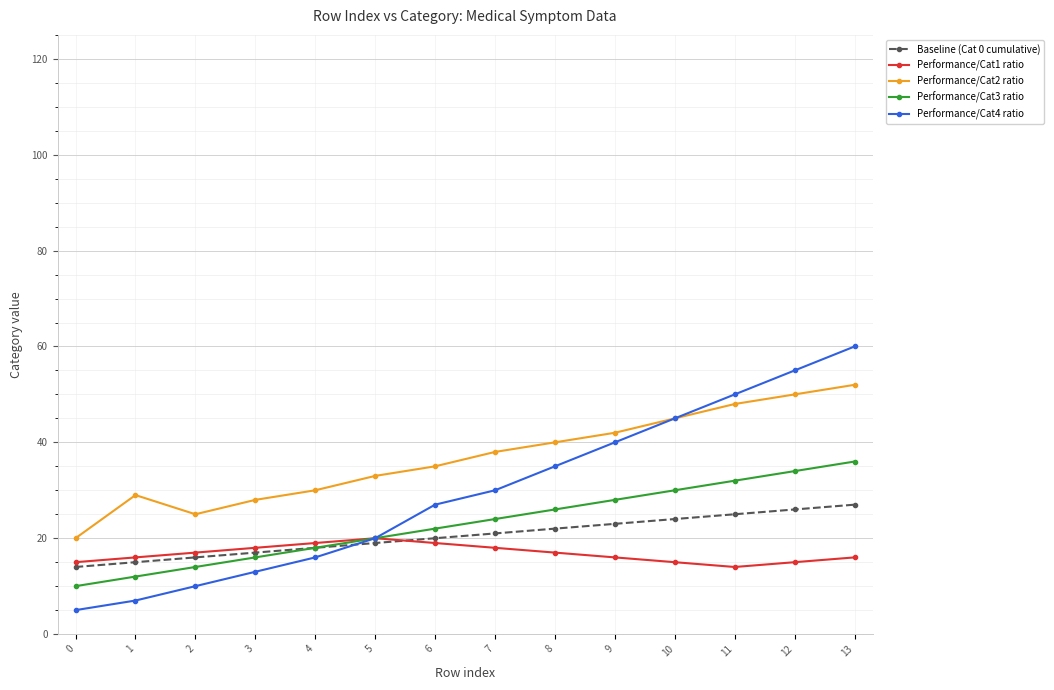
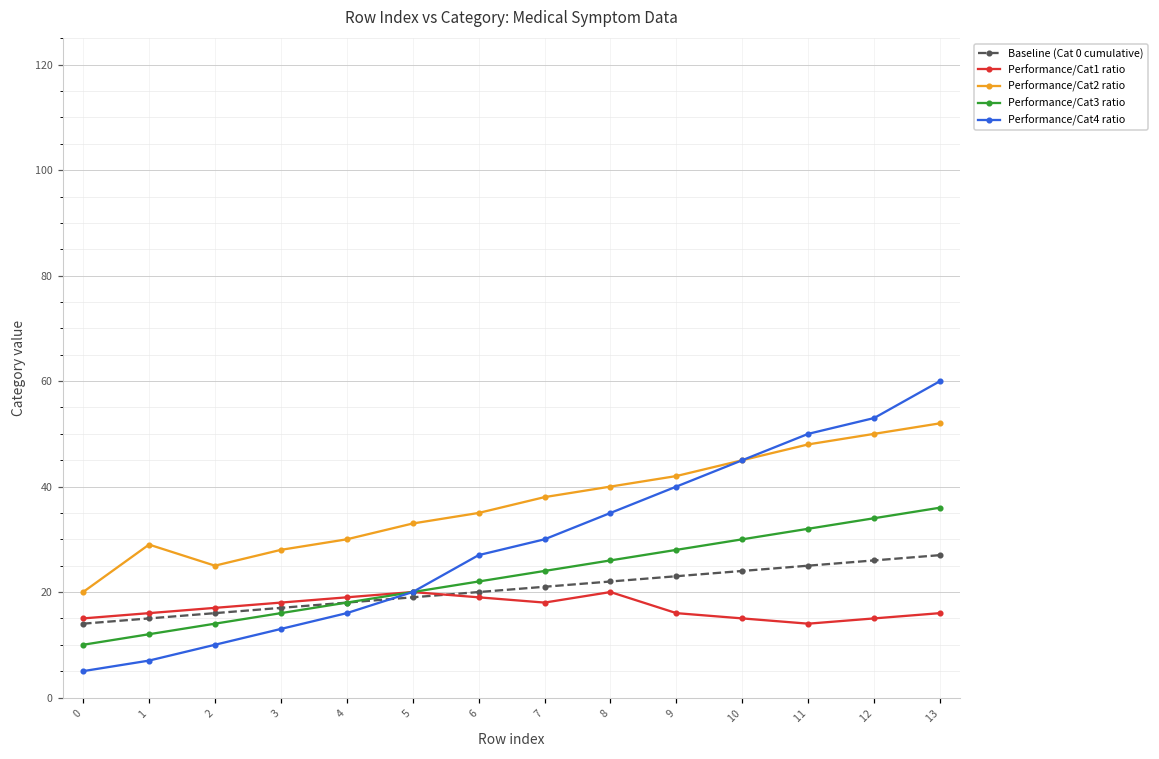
Performance/Cat1 ratio, 8: 17 -> 20
Performance/Cat4 ratio, 12: 55 -> 53
